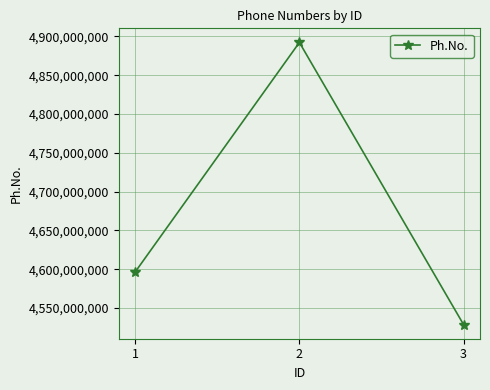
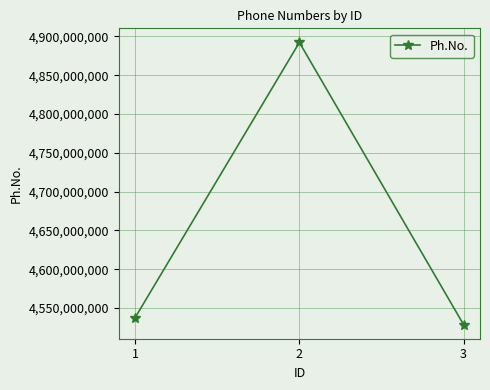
1: 4,600,000,000 -> 4,540,000,000
